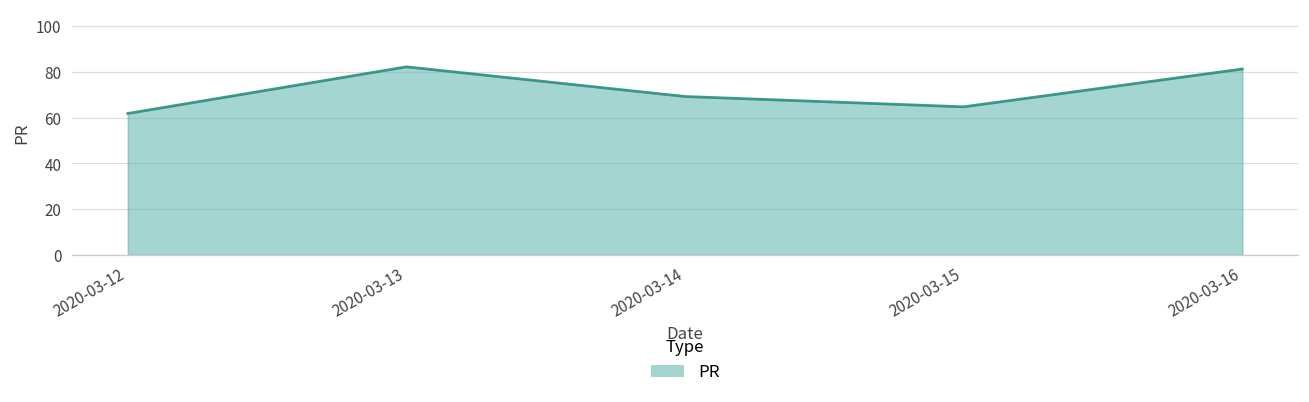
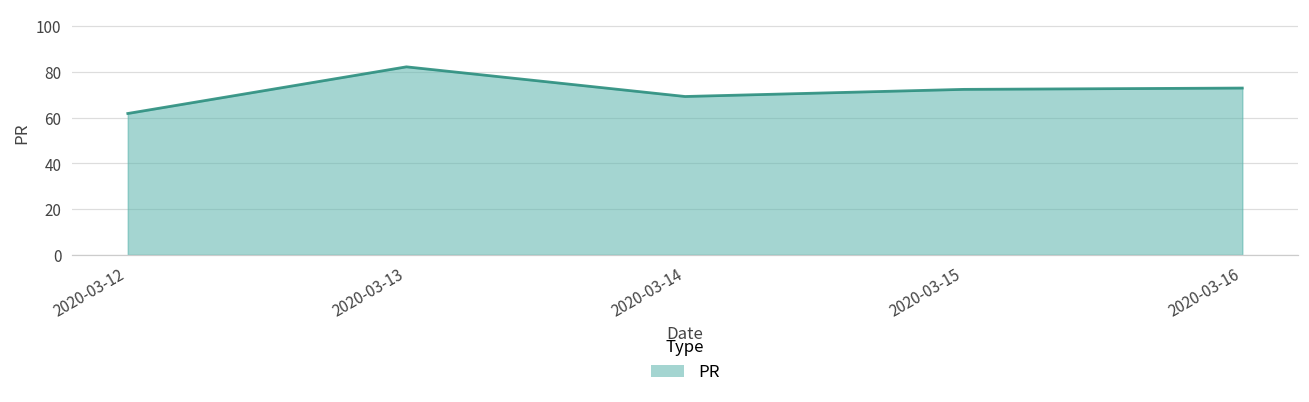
2020-03-15: 65 -> 72
2020-03-16: 81 -> 73
